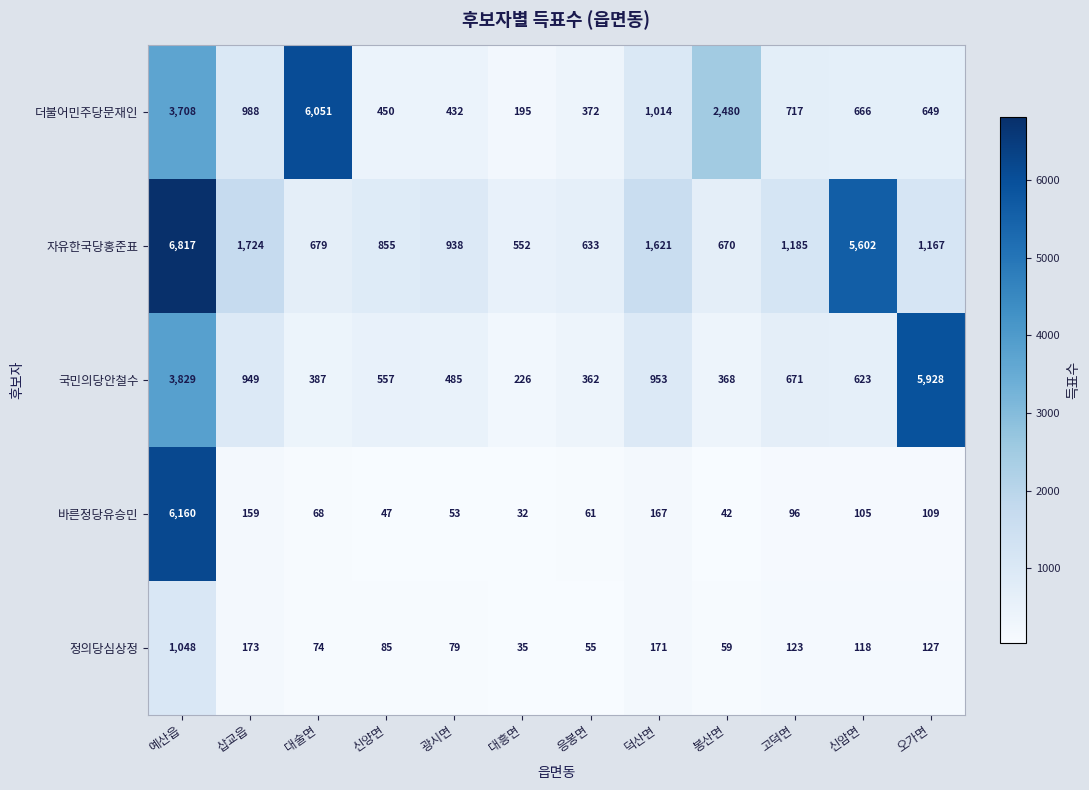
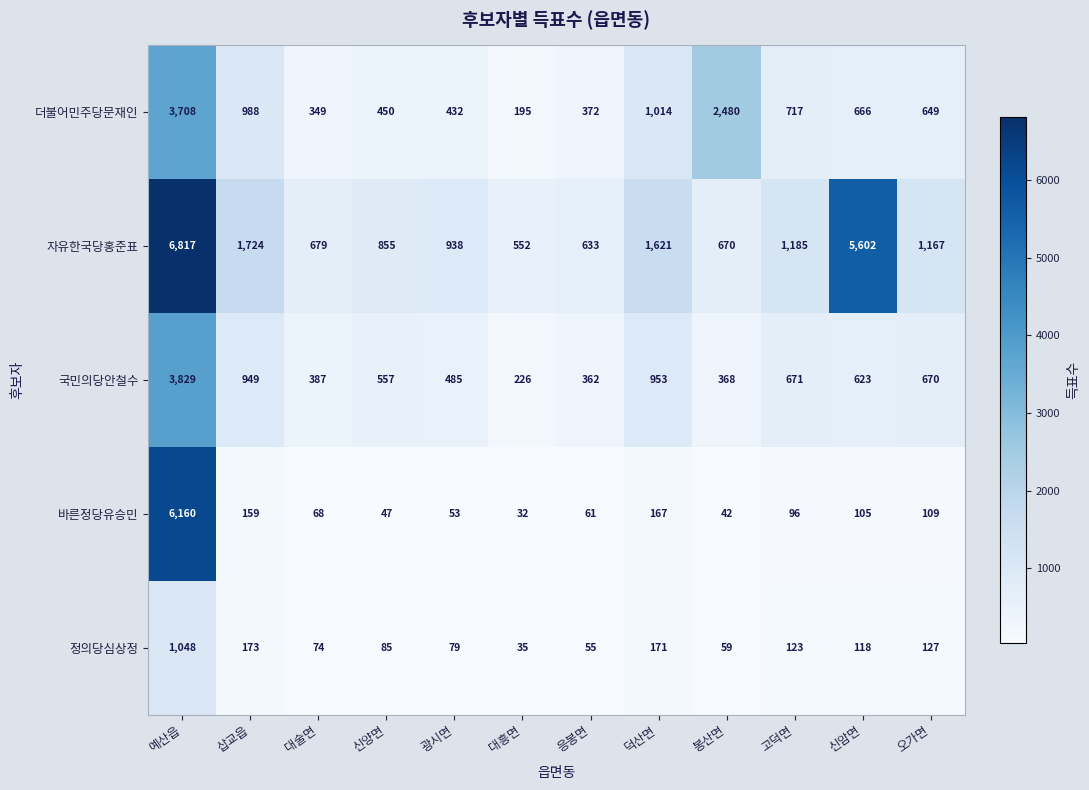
더불어민주당문재인, 대술면: 6,051 -> 349
국민의당안철수, 오가면: 5,928 -> 670
